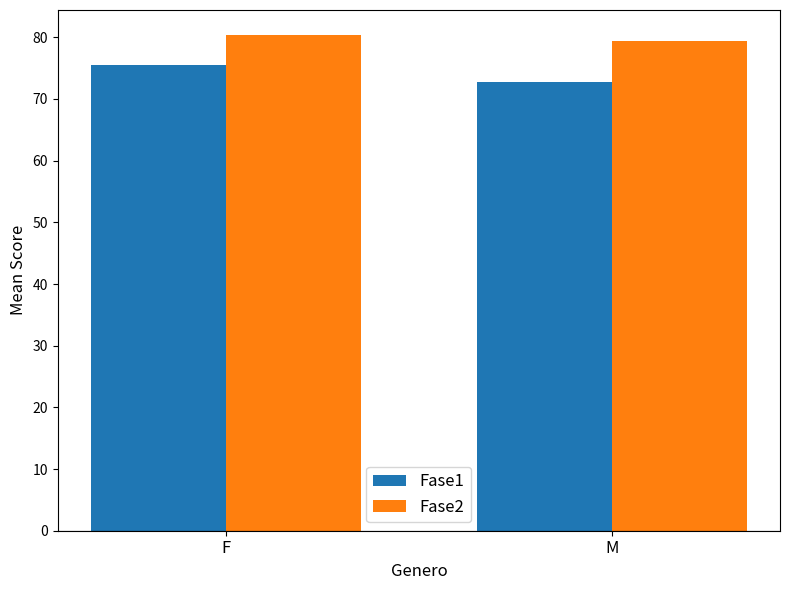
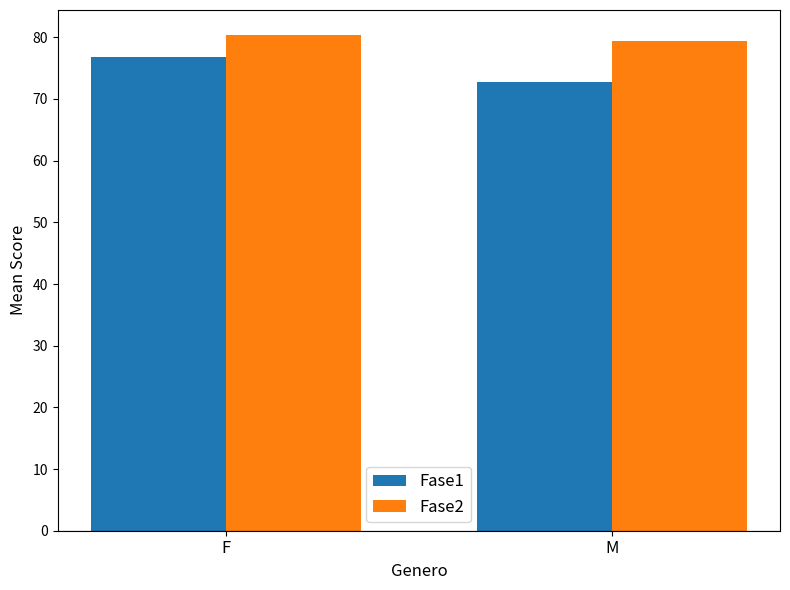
Fase1, F: 76 -> 77
